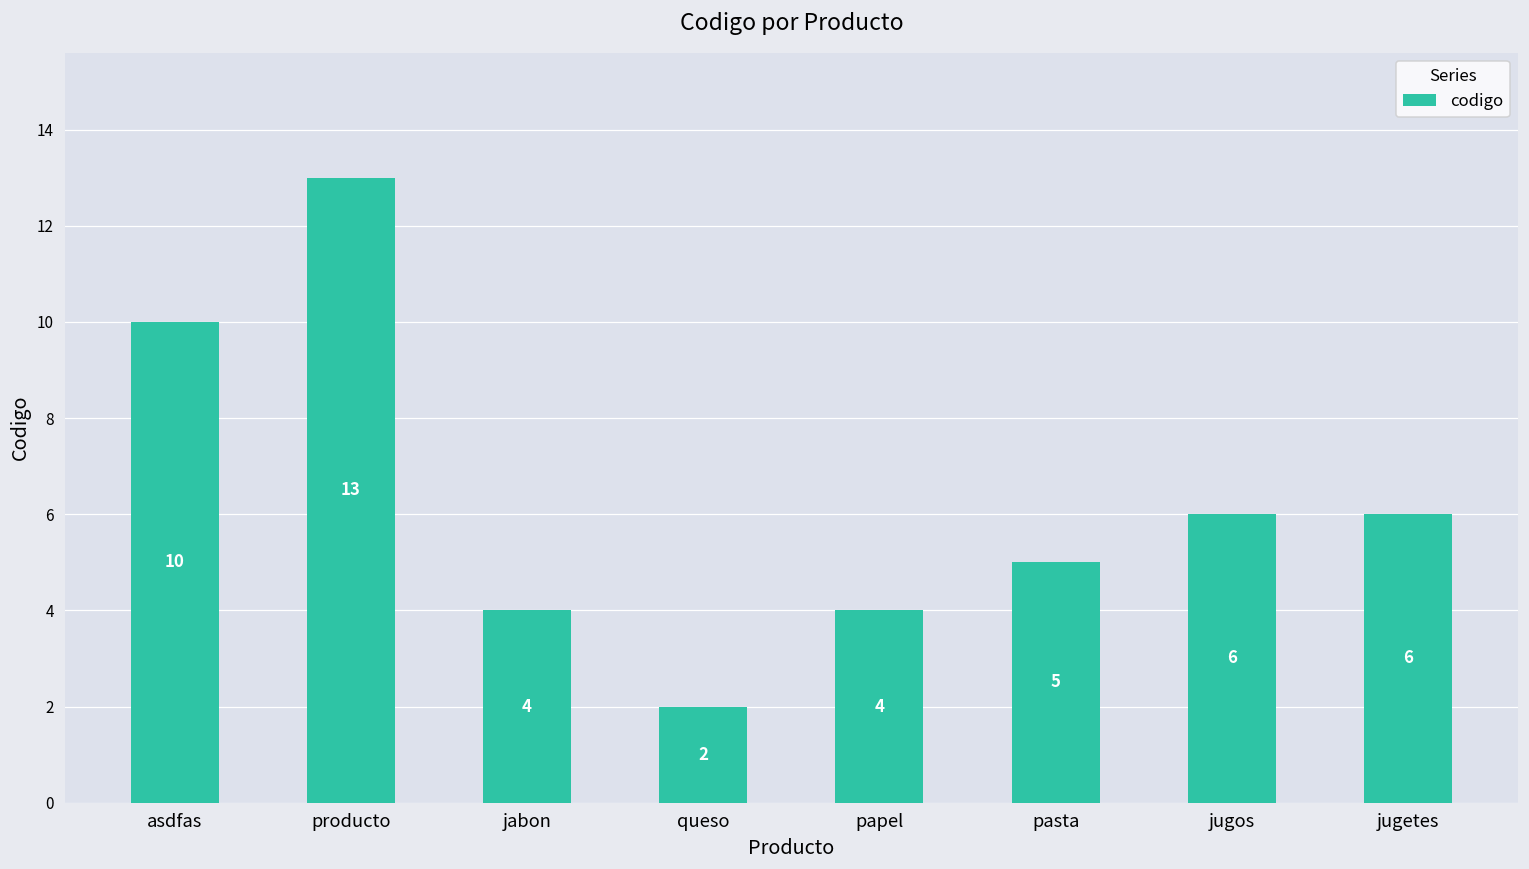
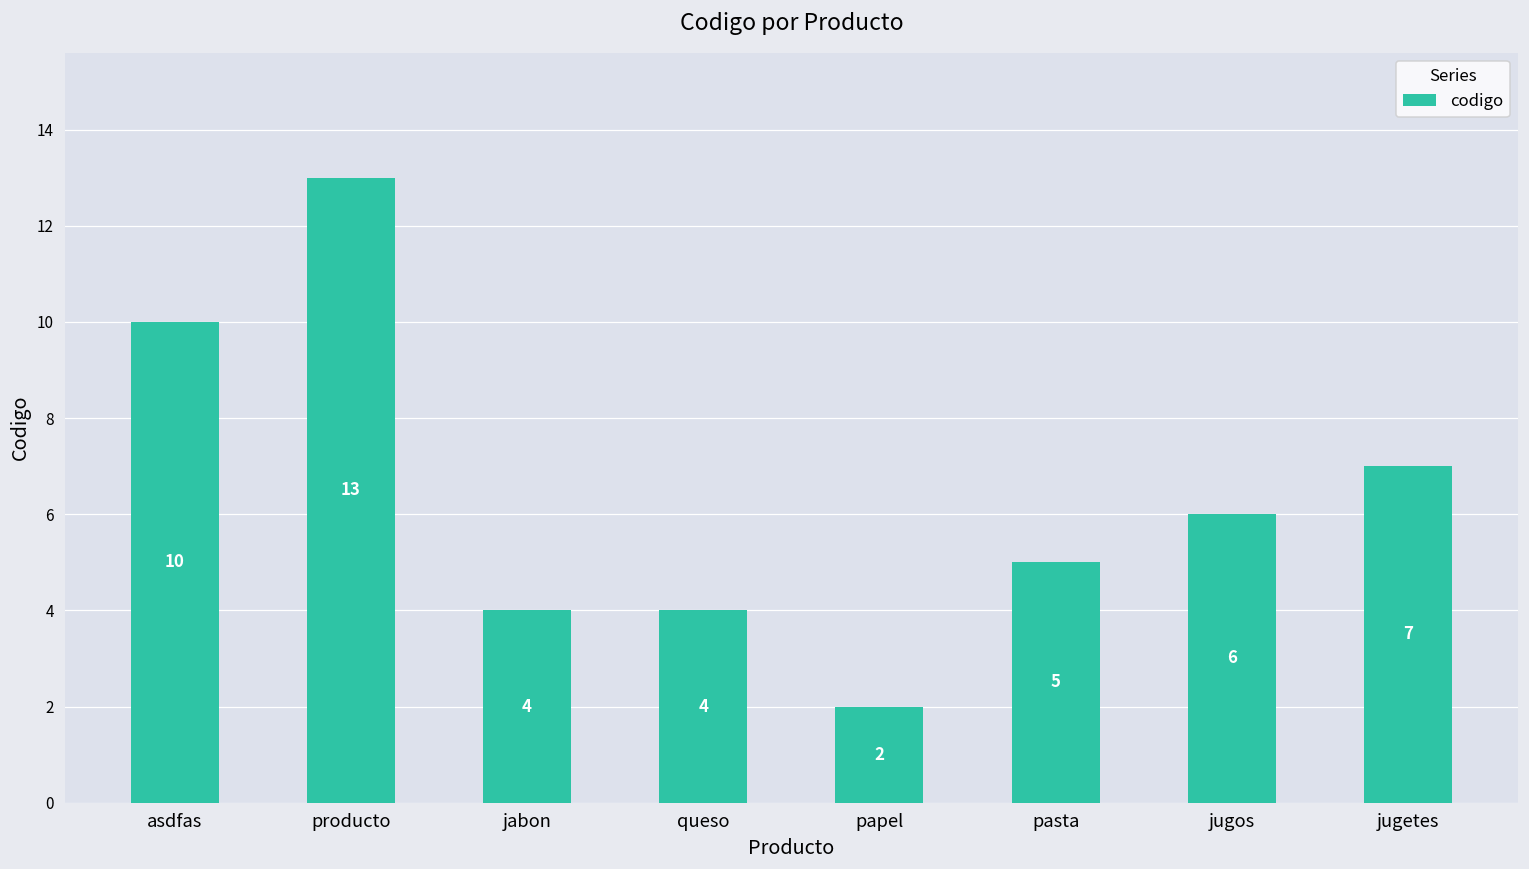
queso: 2 -> 4
papel: 4 -> 2
jugetes: 6 -> 7
